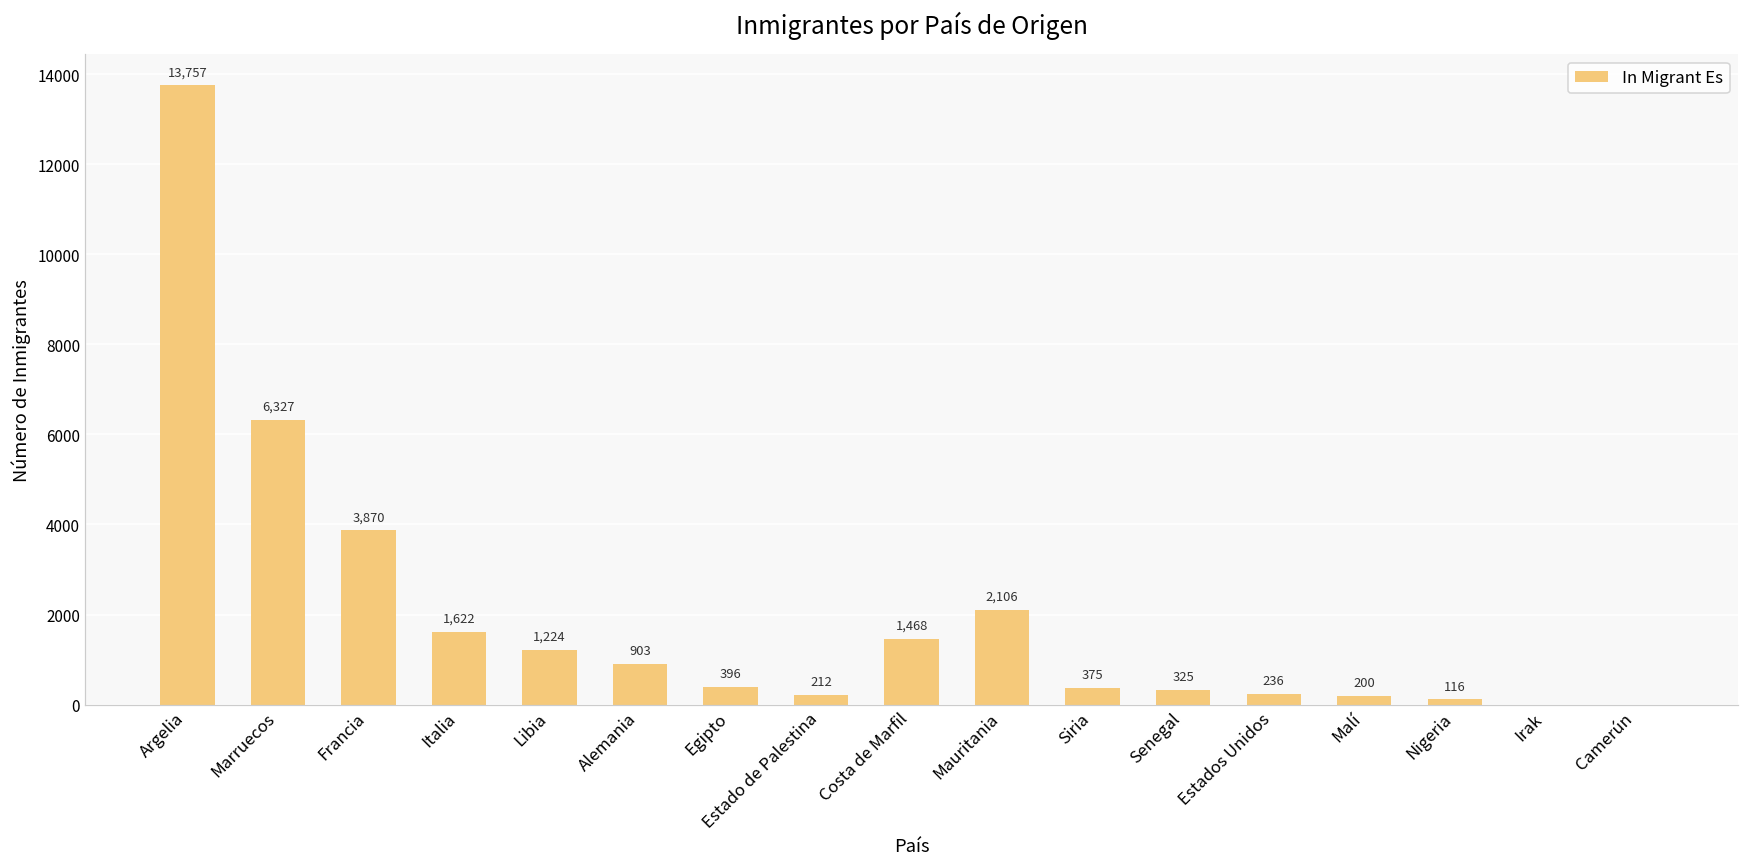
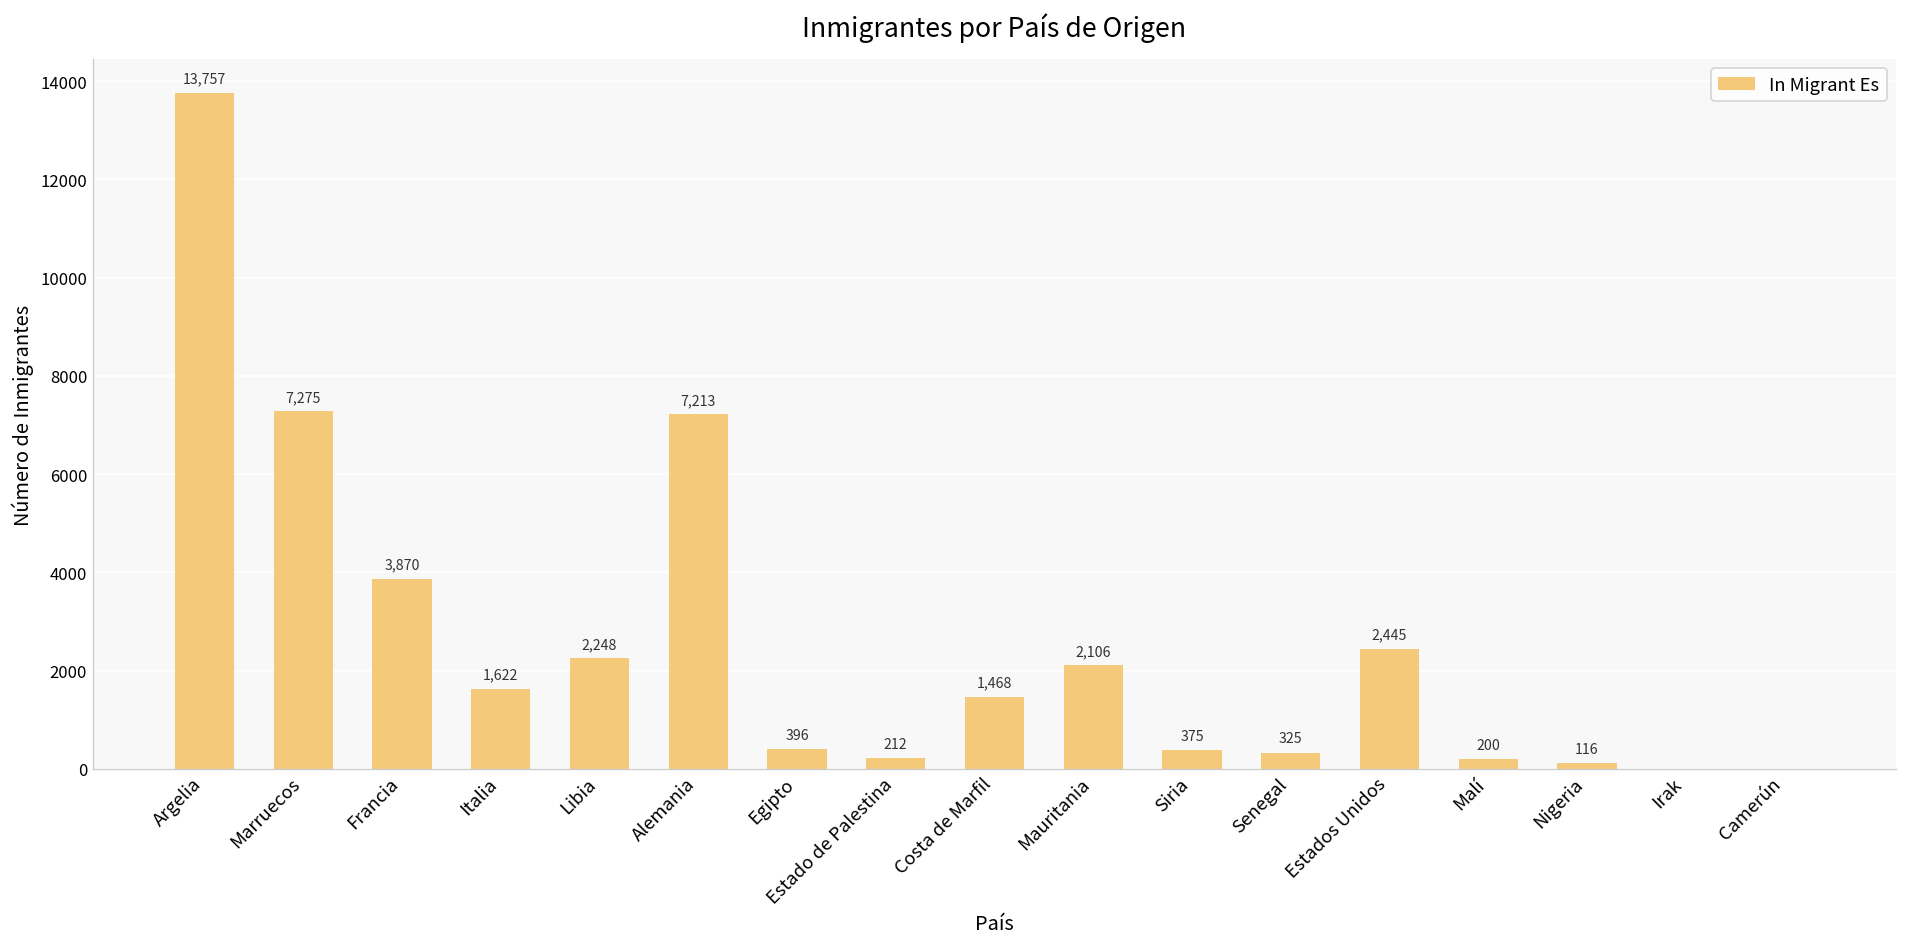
Marruecos: 6,327 -> 7,275
Libia: 1,224 -> 2,248
Alemania: 903 -> 7,213
Estados Unidos: 236 -> 2,445
